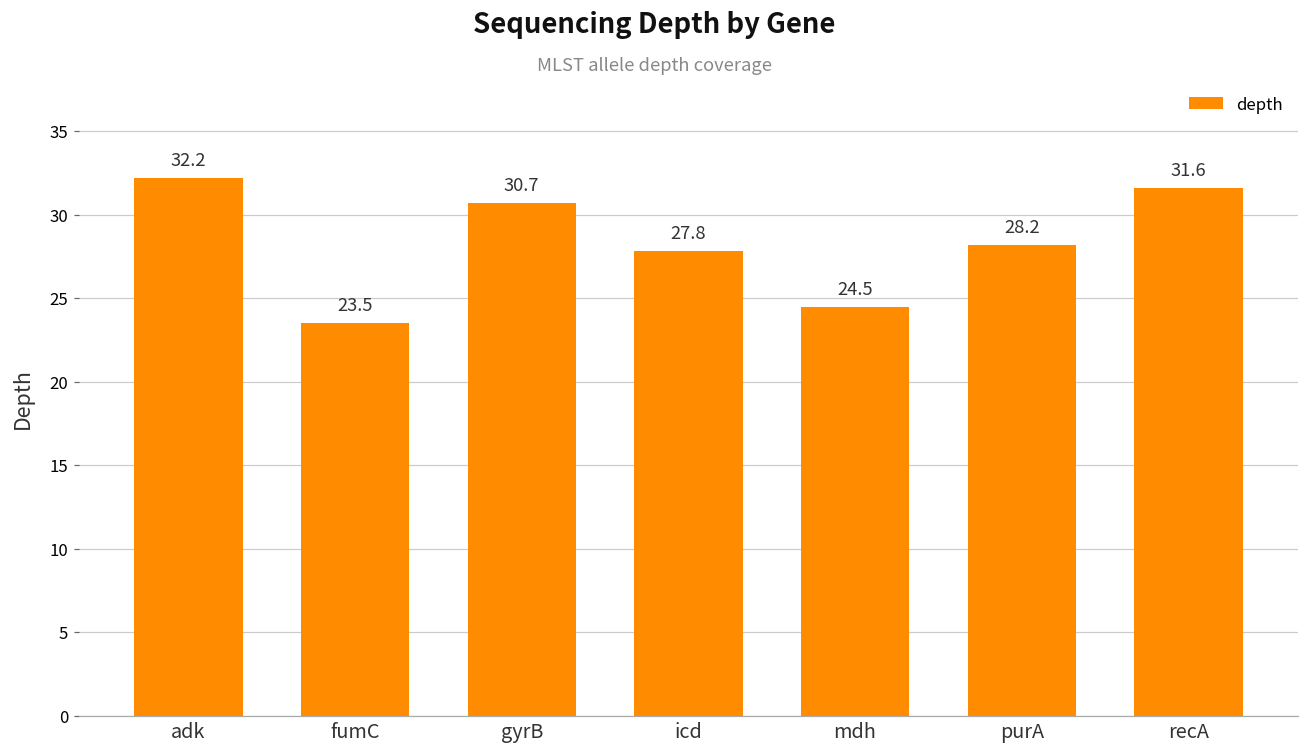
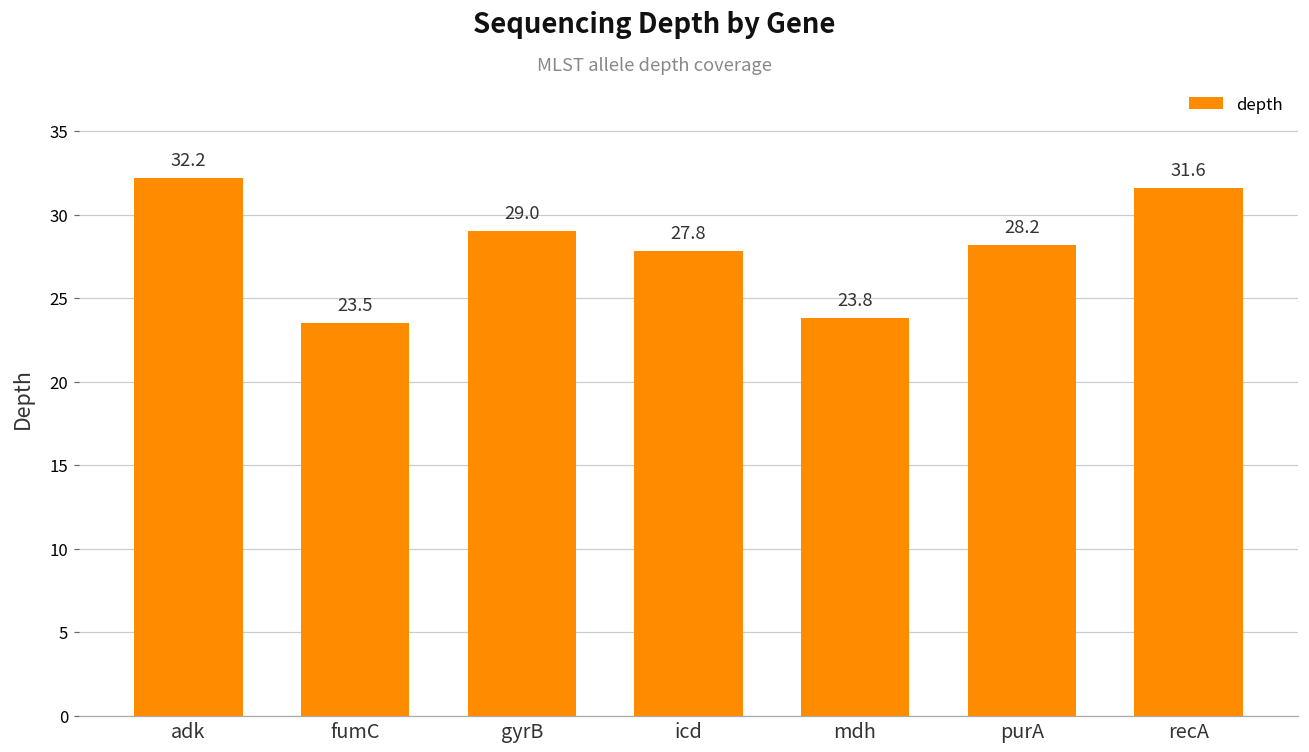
gyrB: 30.7 -> 29.0
mdh: 24.5 -> 23.8
